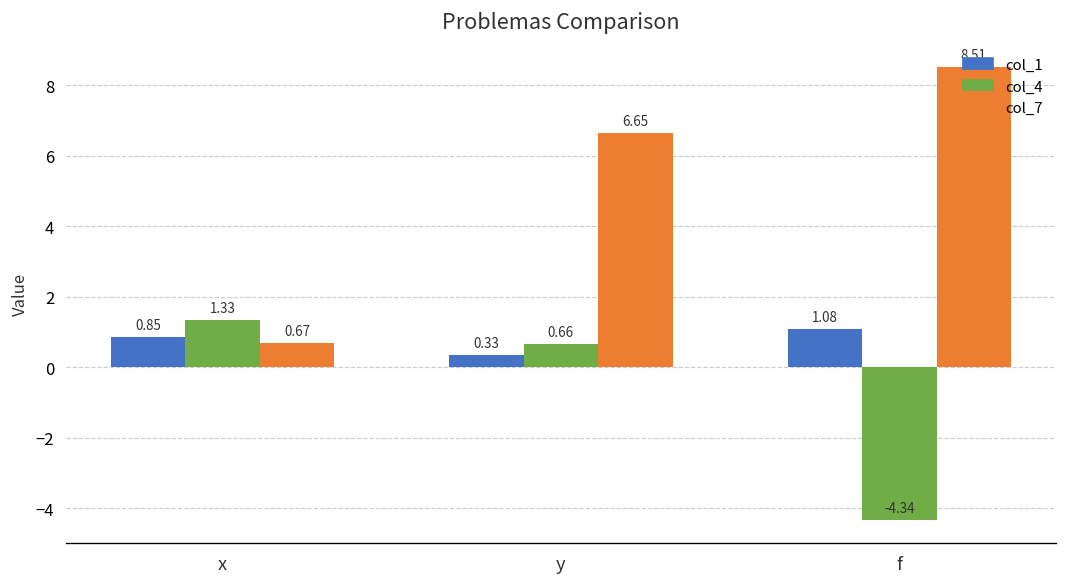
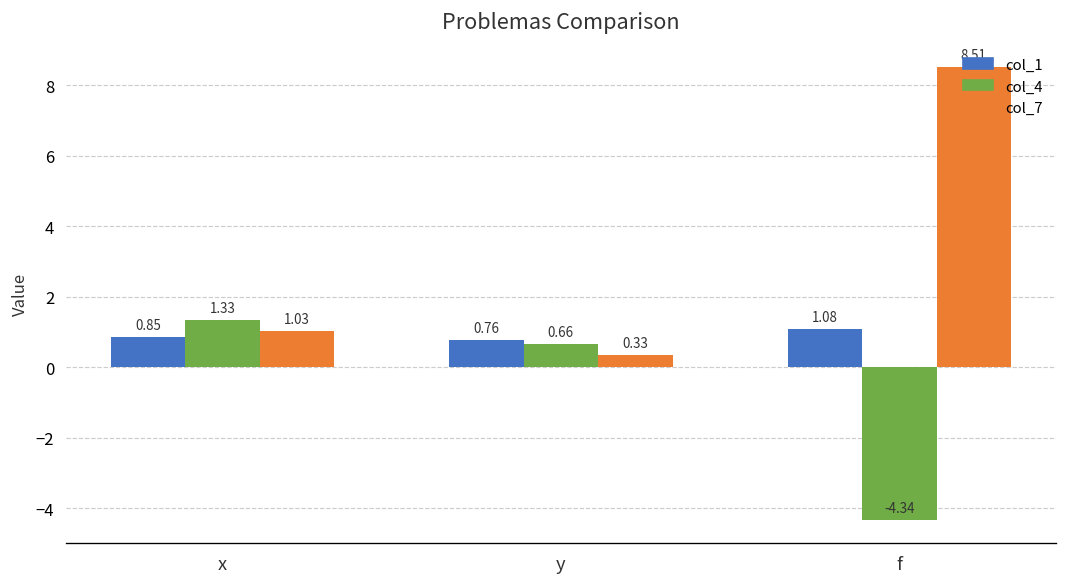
col_7, x: 0.67 -> 1.03
col_1, y: 0.33 -> 0.76
col_7, y: 6.65 -> 0.33
